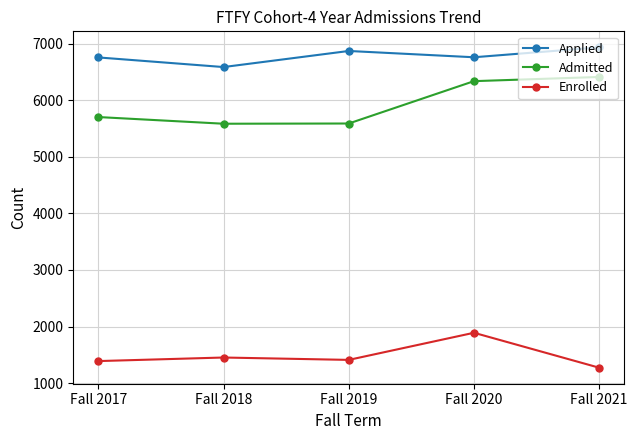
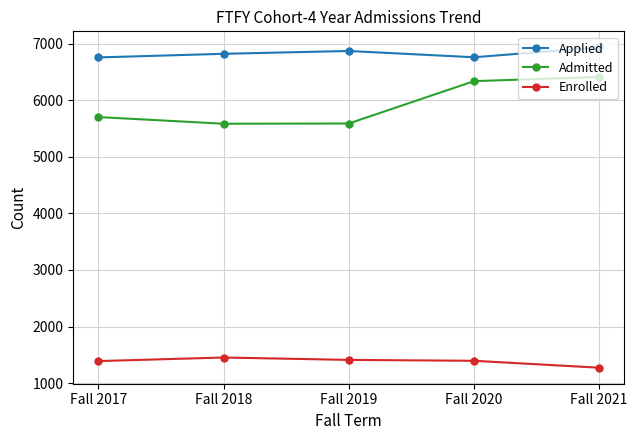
Applied, Fall 2018: 6600 -> 6800
Enrolled, Fall 2020: 1900 -> 1400
